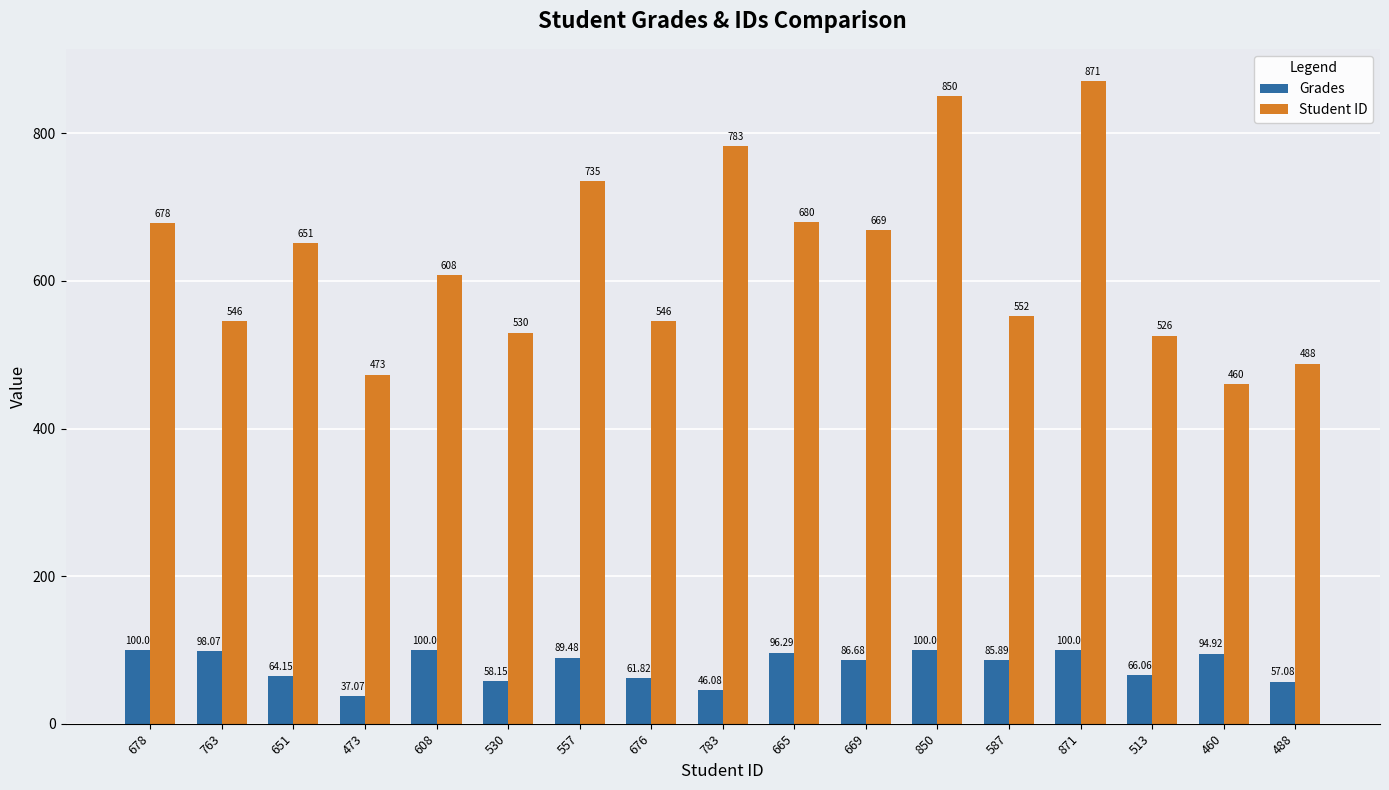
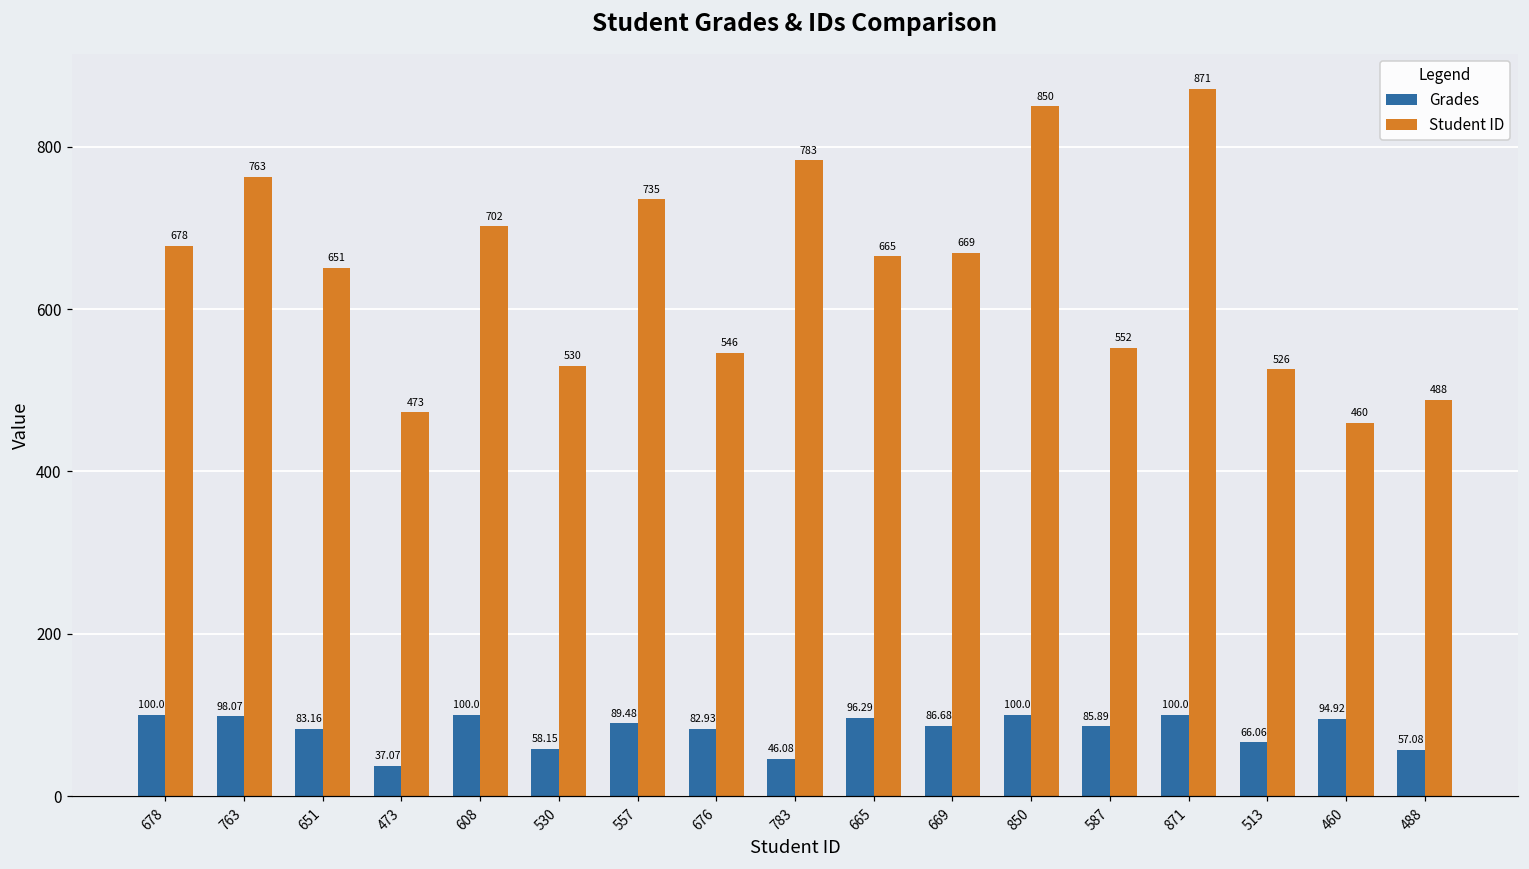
Student ID, 763: 546 -> 763
Grades, 651: 64.15 -> 83.16
Student ID, 608: 608 -> 702
Grades, 676: 61.82 -> 82.93
Student ID, 665: 680 -> 665
